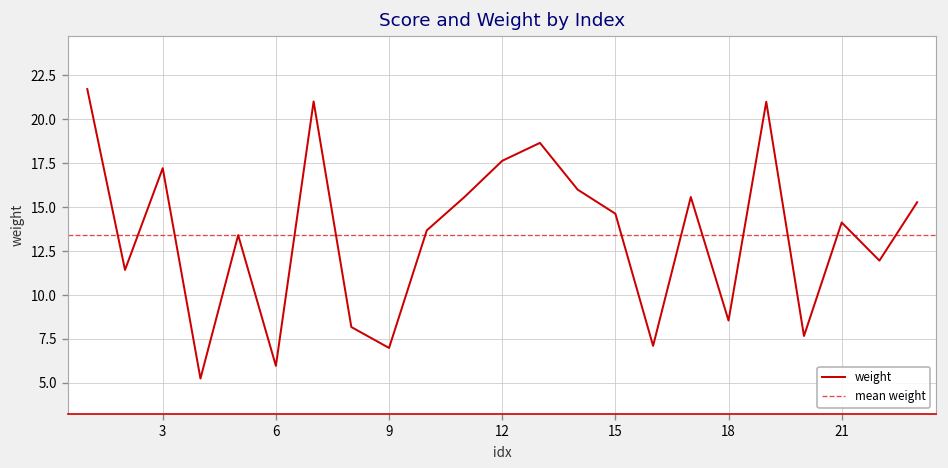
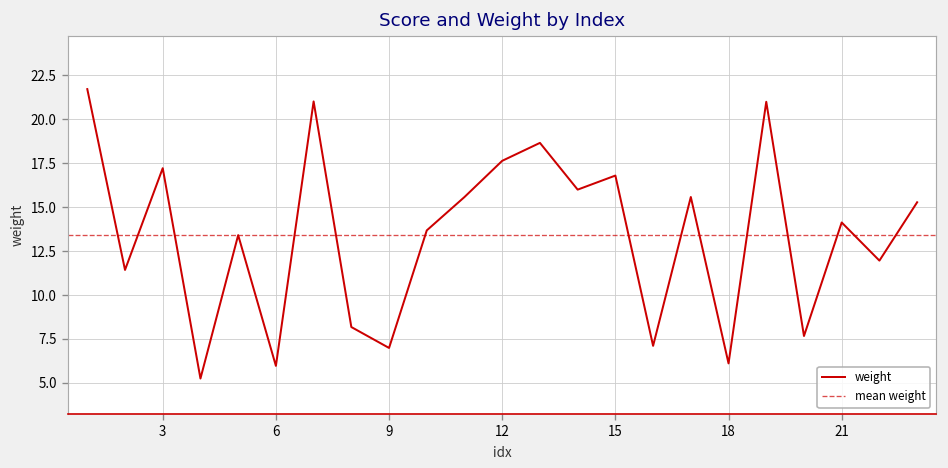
15: 14.6 -> 16.8
18: 8.6 -> 6.1
